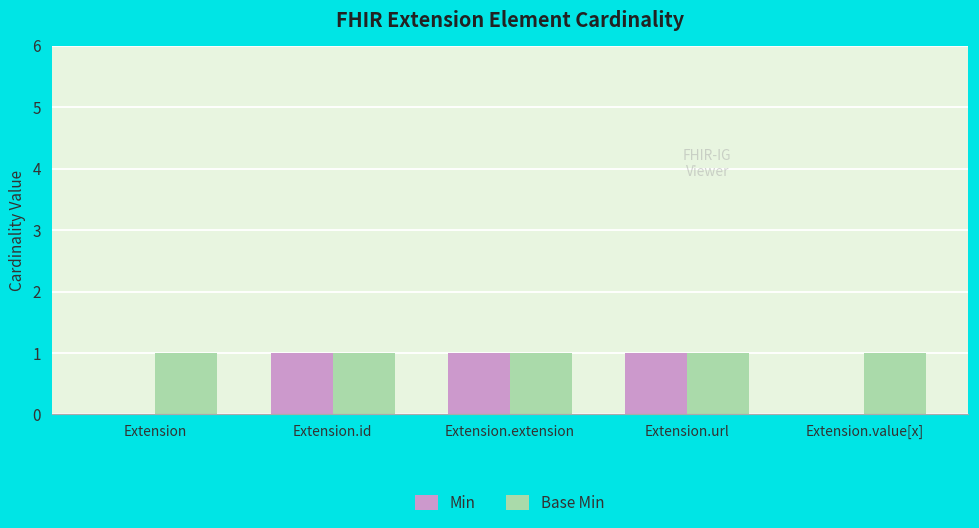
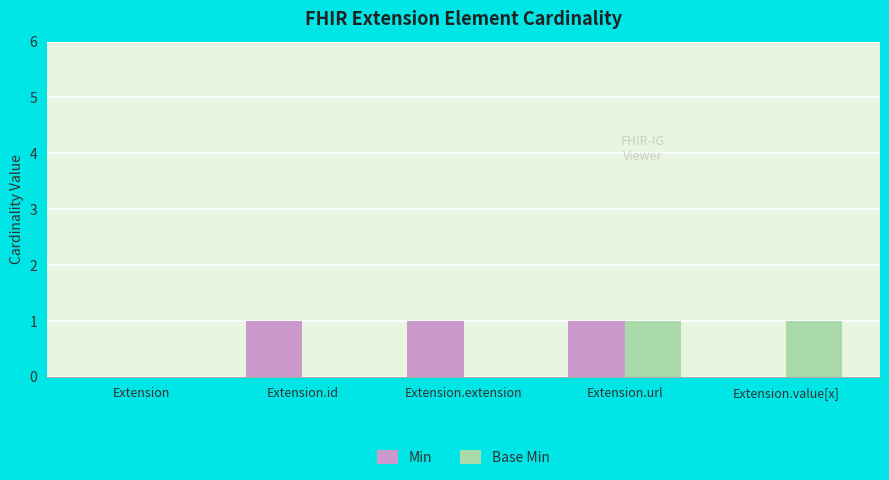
Base Min, Extension: 1 -> 0
Base Min, Extension.id: 1 -> 0
Base Min, Extension.extension: 1 -> 0
